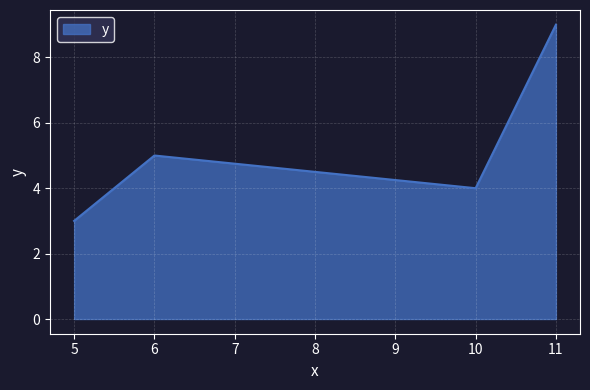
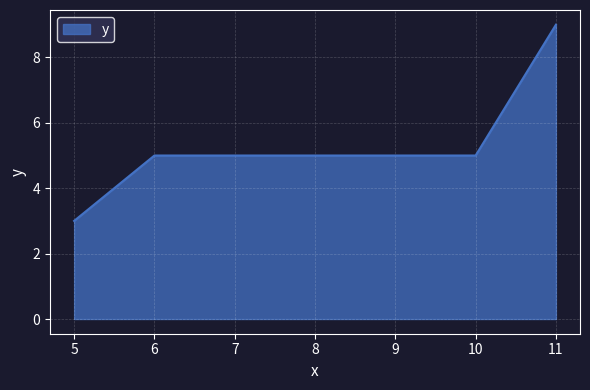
10: 4 -> 5
